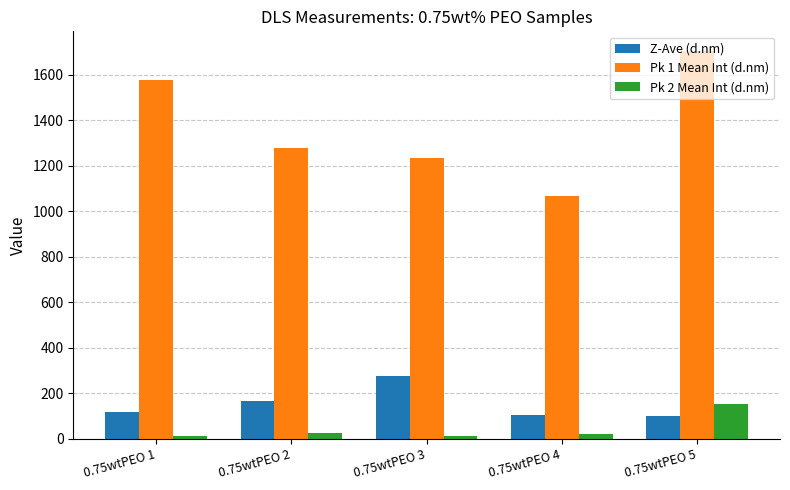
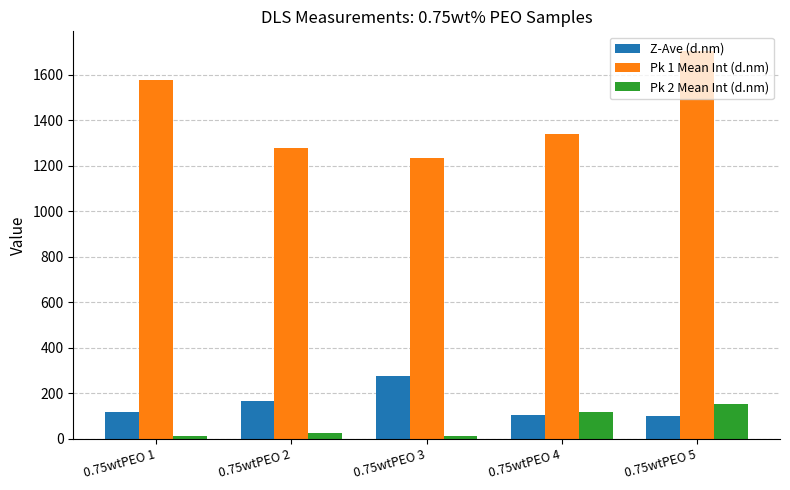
Pk 1 Mean Int (d.nm), 0.75wtPEO 4: 1070 -> 1340
Pk 2 Mean Int (d.nm), 0.75wtPEO 4: 20 -> 120
